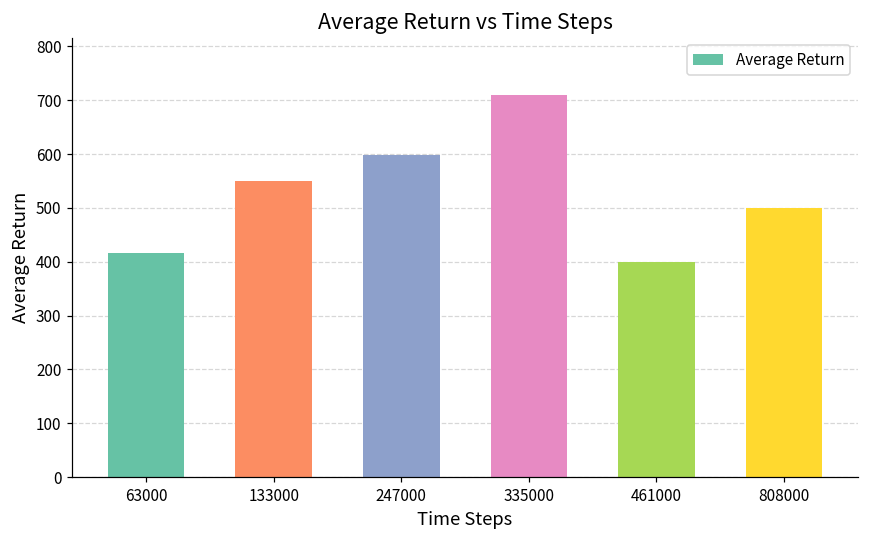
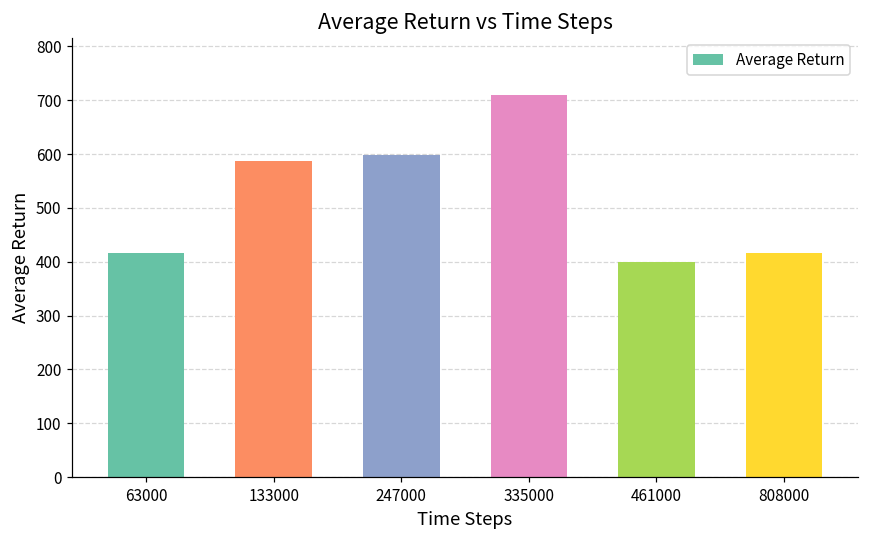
133000: 550 -> 590
808000: 500 -> 420
